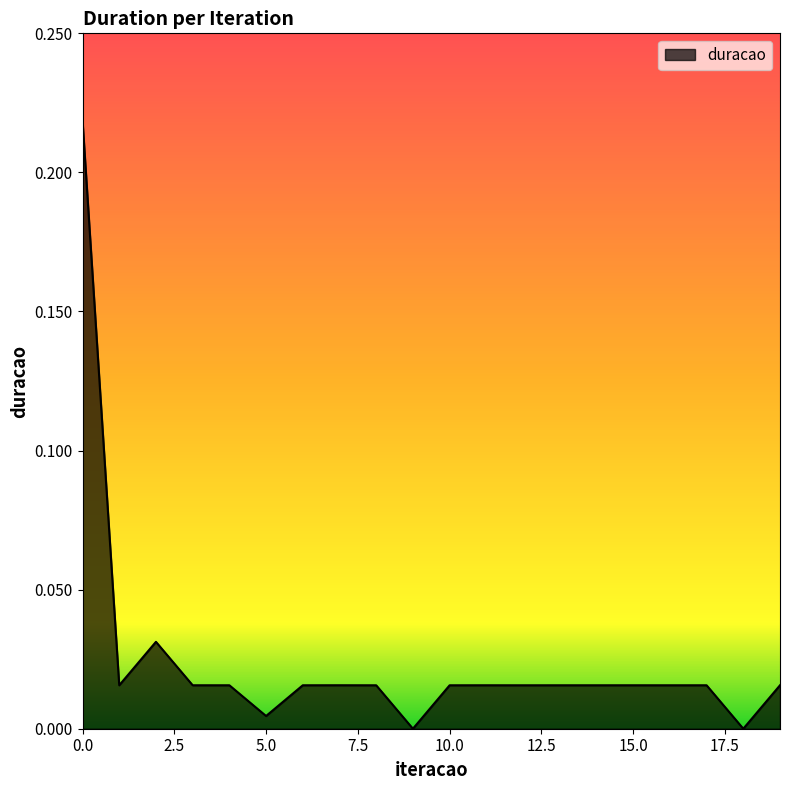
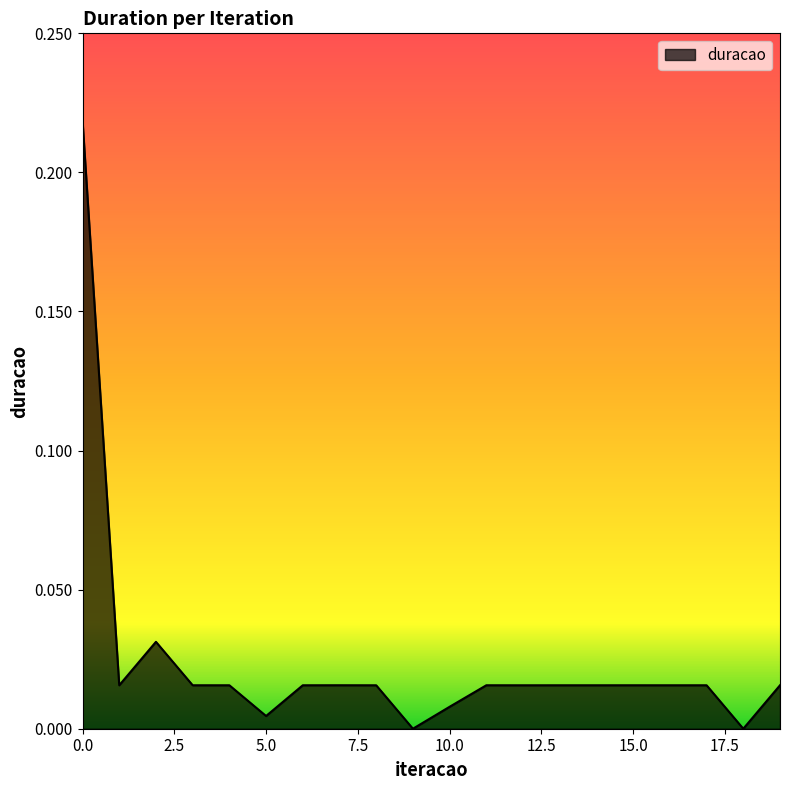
10.0: 0.016 -> 0.008
